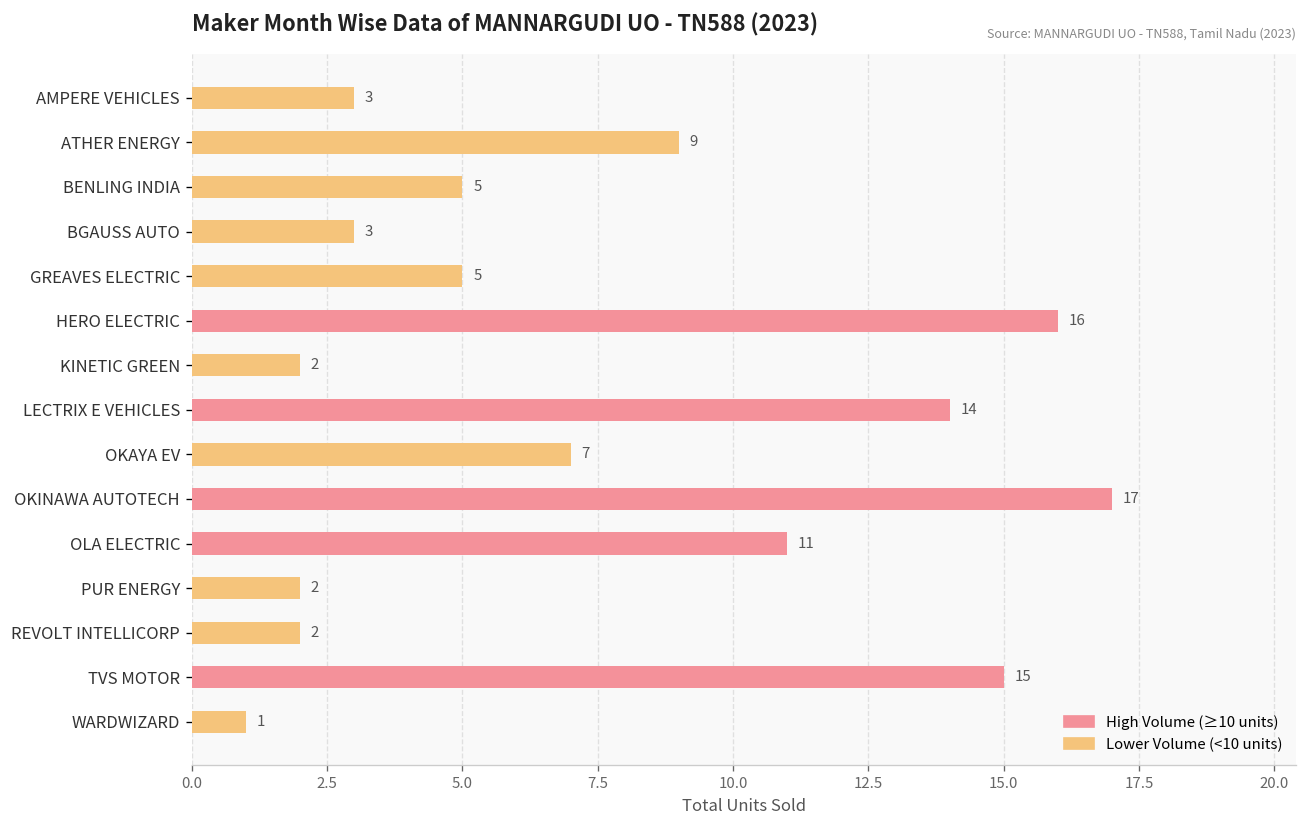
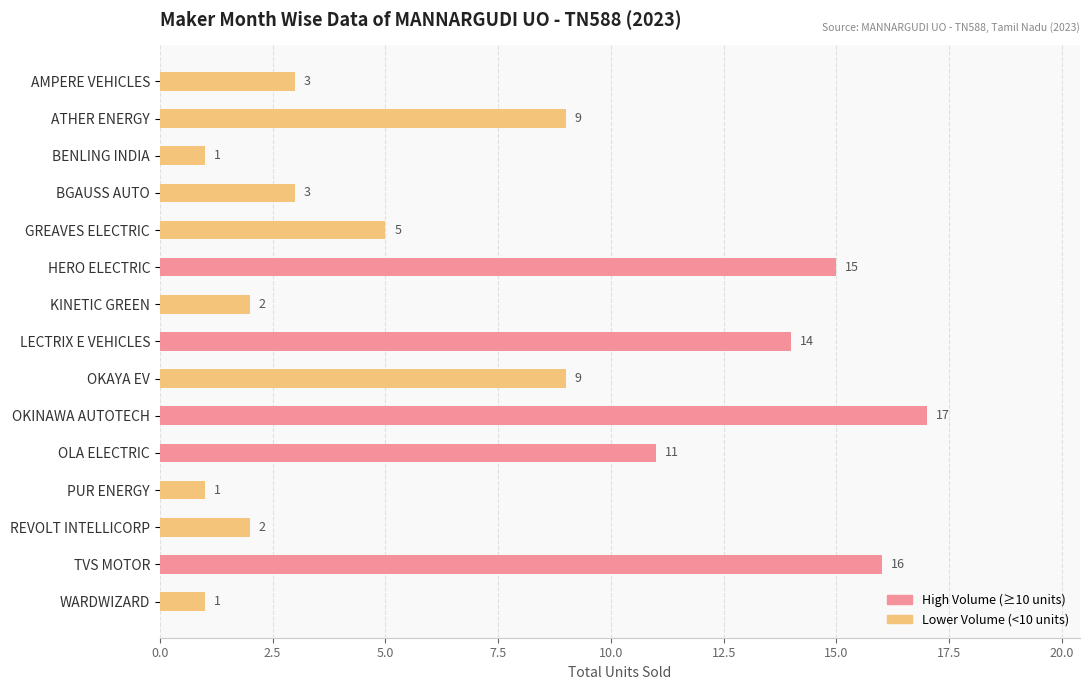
BENLING INDIA: 5 -> 1
HERO ELECTRIC: 16 -> 15
OKAYA EV: 7 -> 9
PUR ENERGY: 2 -> 1
TVS MOTOR: 15 -> 16
